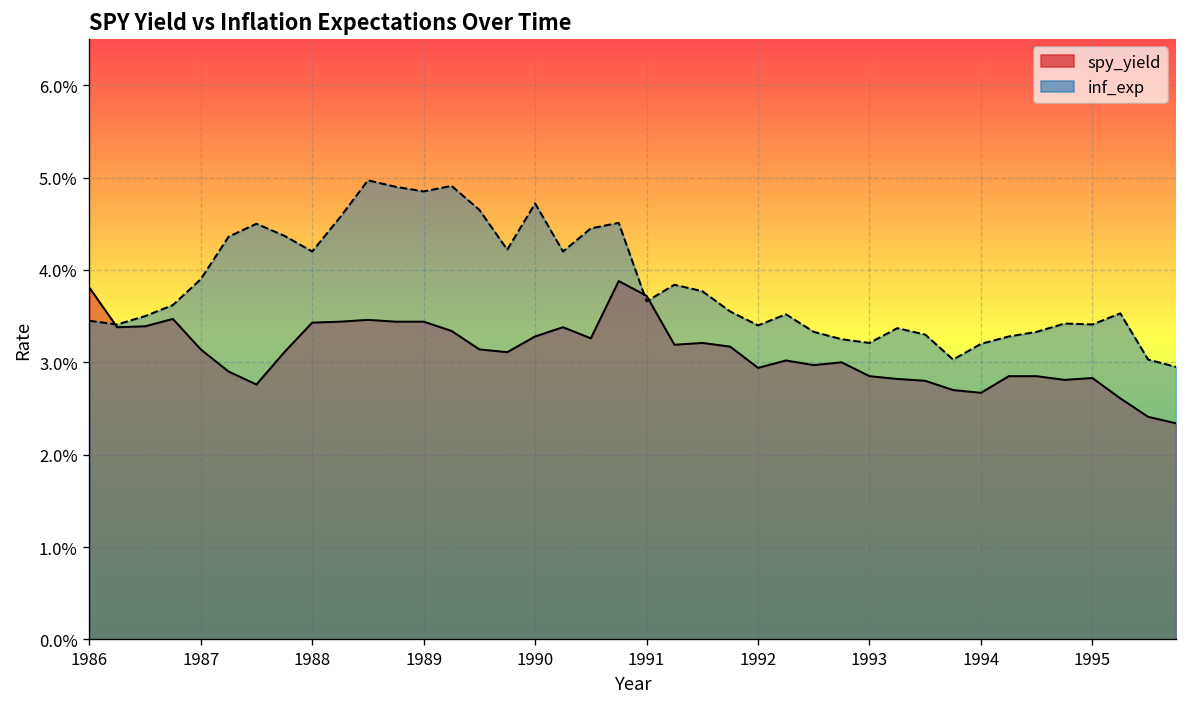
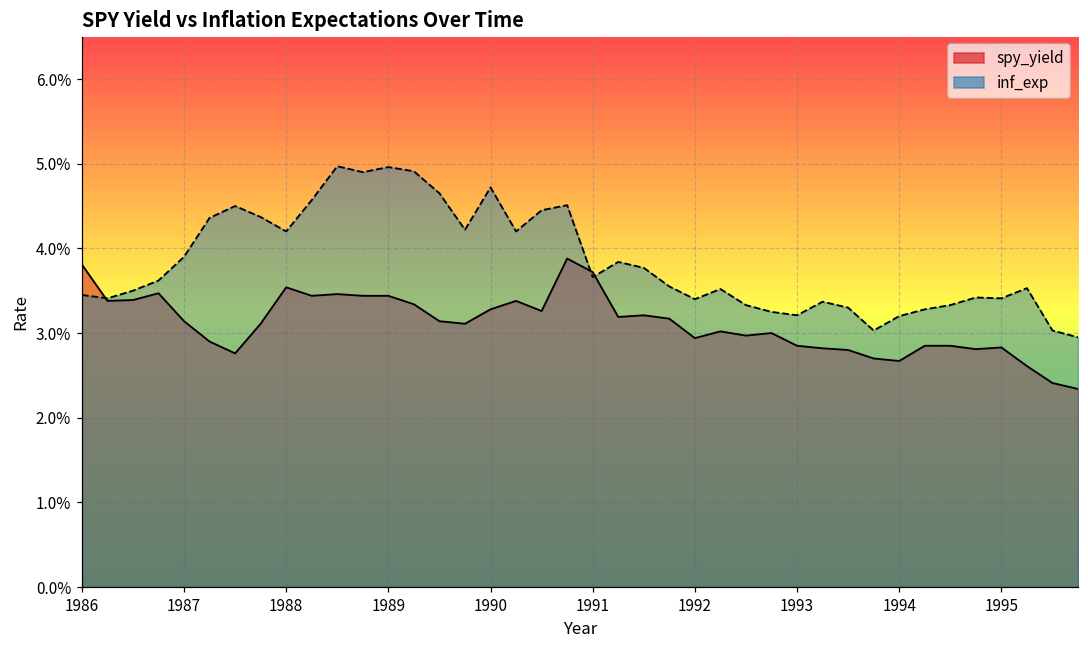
spy_yield, 1988: 3.4% -> 3.5%
inf_exp, 1989: 4.9% -> 5.0%
